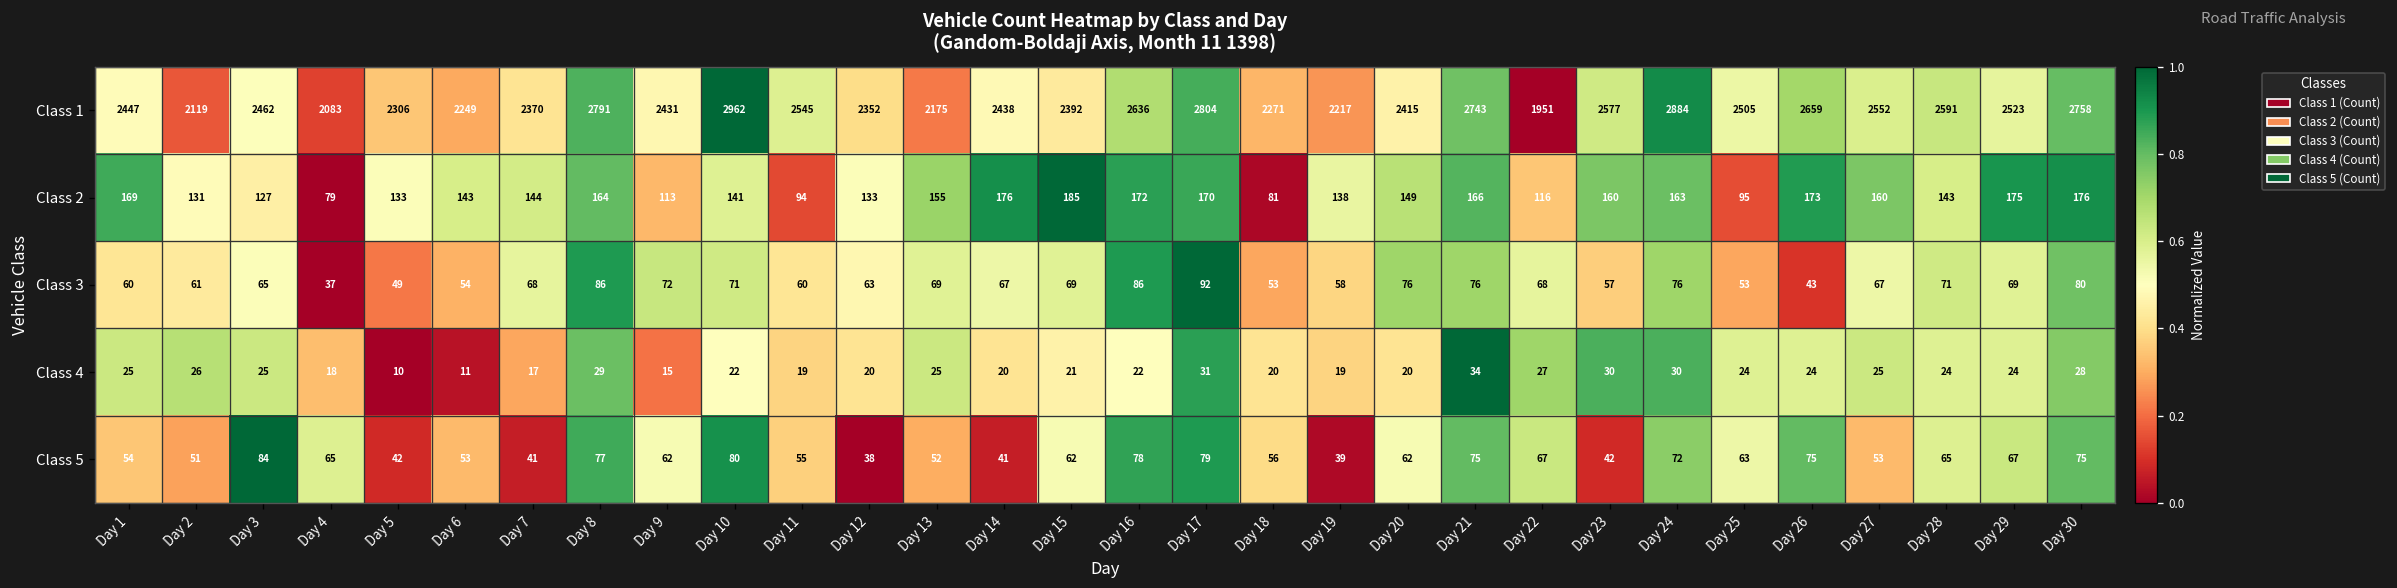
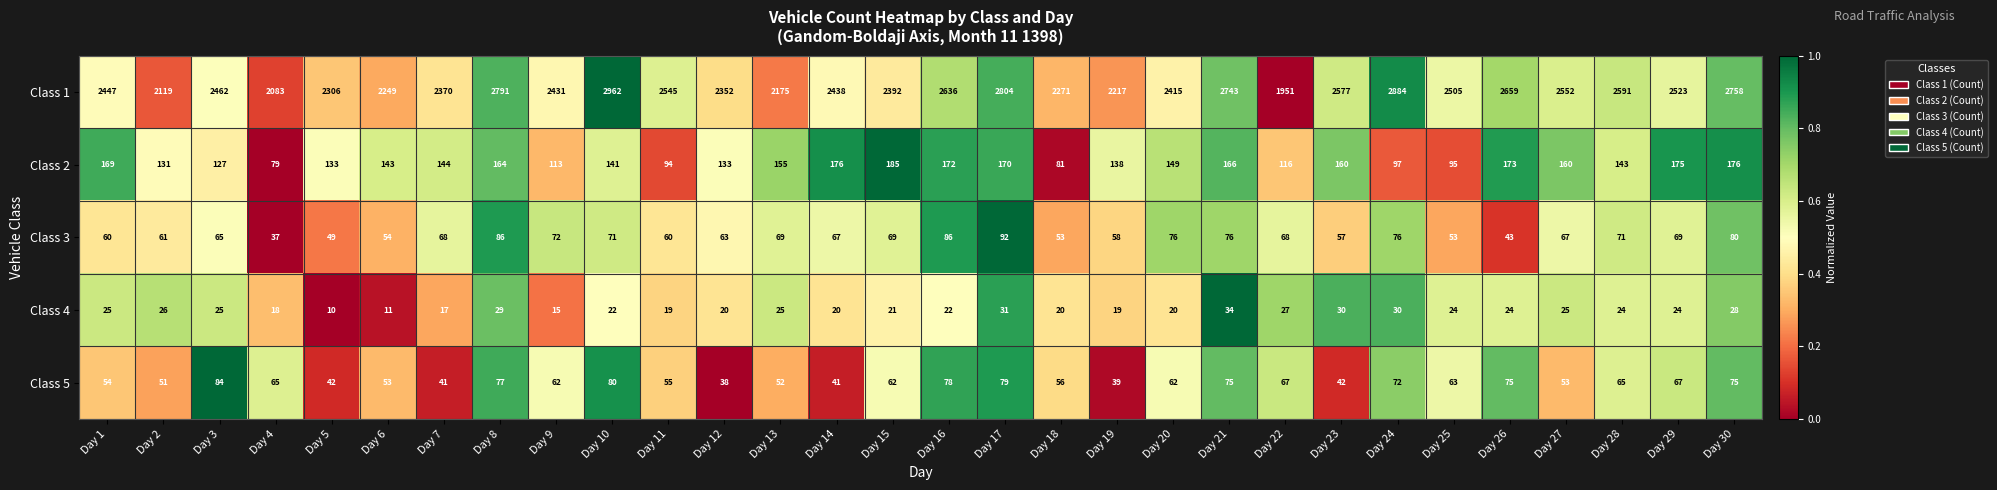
Class 2, Day 24: 163 -> 97
